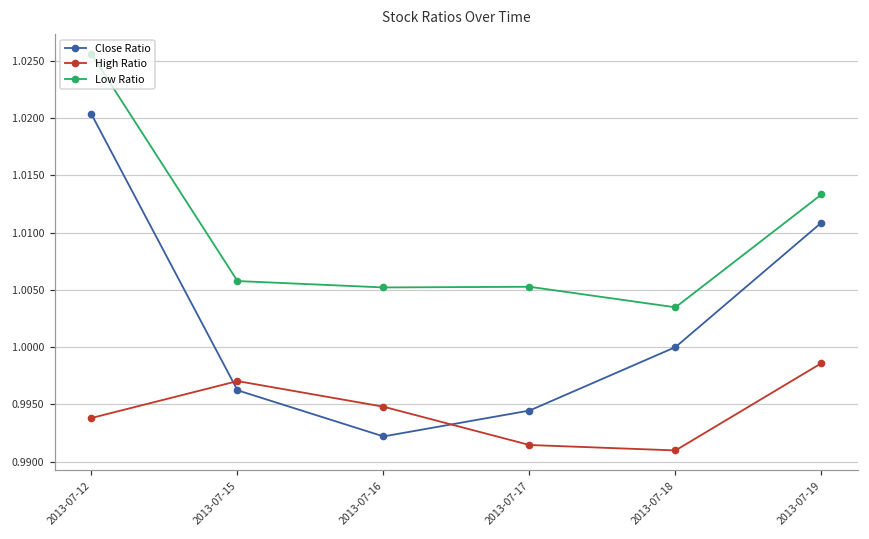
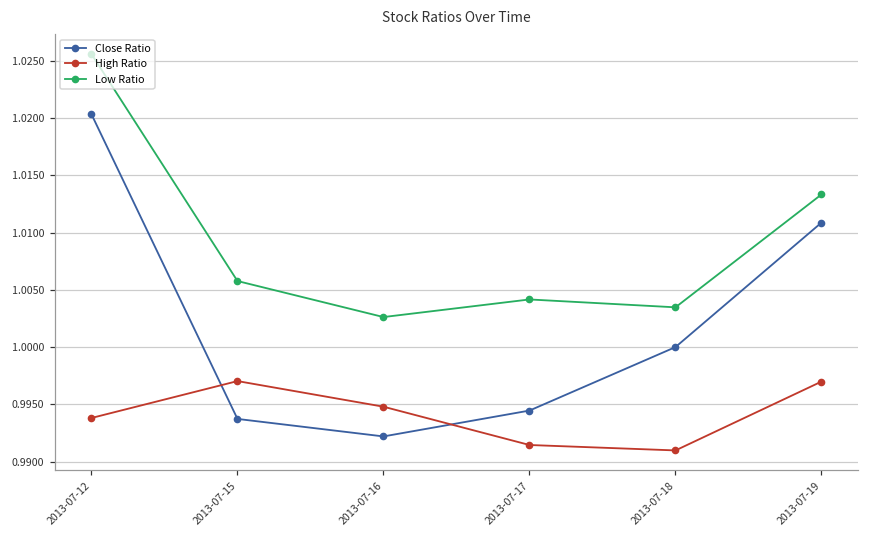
Close Ratio, 2013-07-15: 0.9962 -> 0.9937
Low Ratio, 2013-07-16: 1.0052 -> 1.0026
Low Ratio, 2013-07-17: 1.0053 -> 1.0042
High Ratio, 2013-07-19: 0.9986 -> 0.9970
